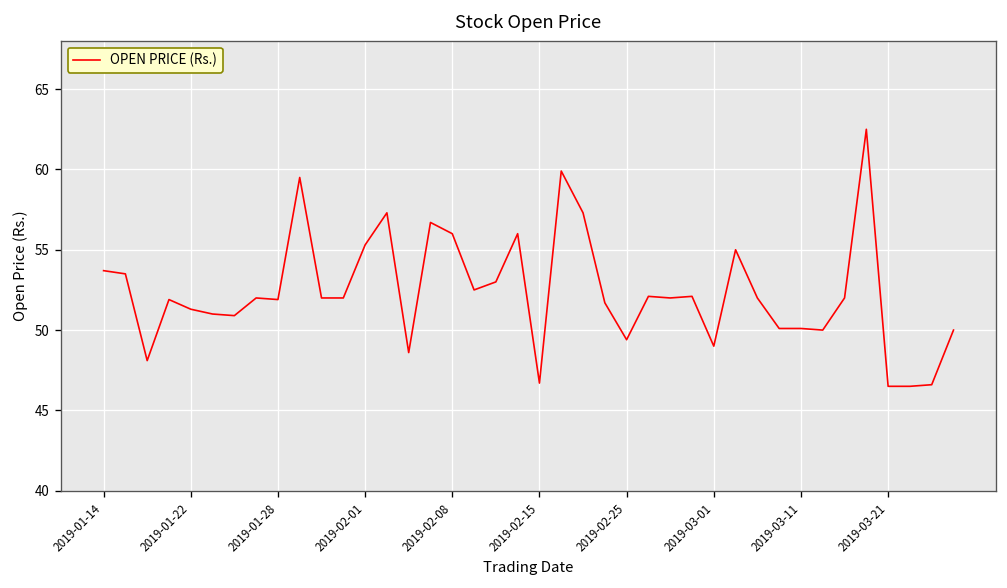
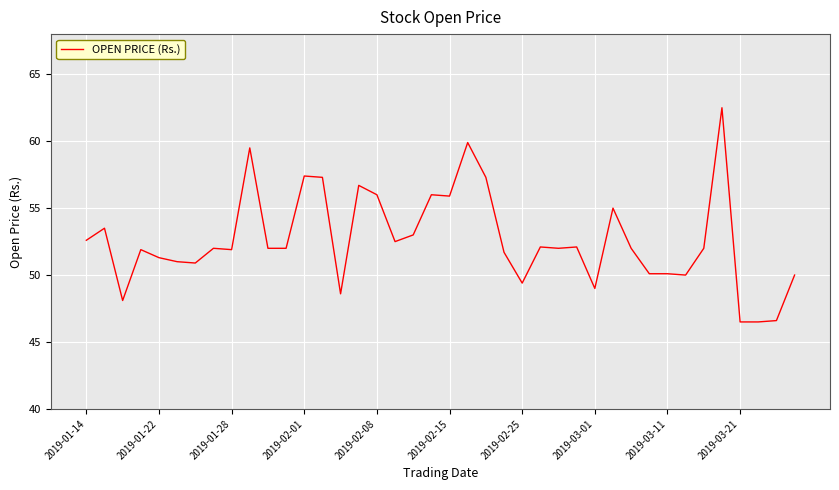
2019-01-14: 53.7 -> 52.6
2019-02-01: 55.3 -> 57.4
2019-02-15: 46.7 -> 55.9
